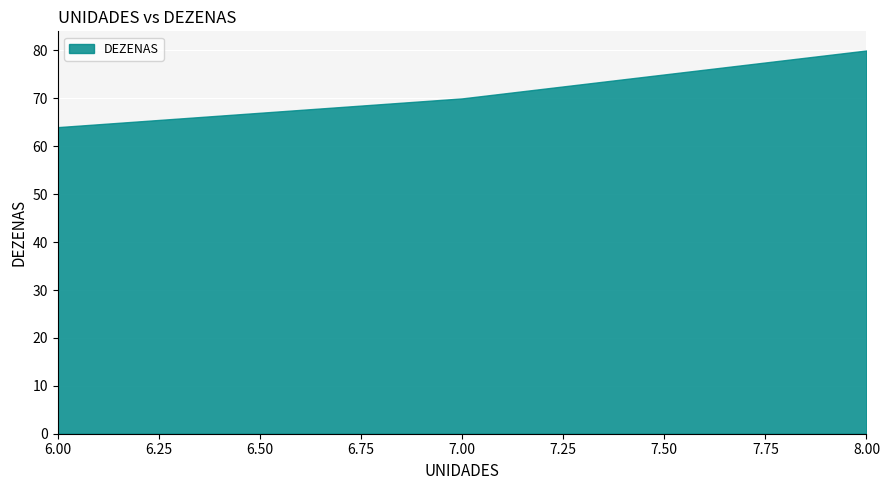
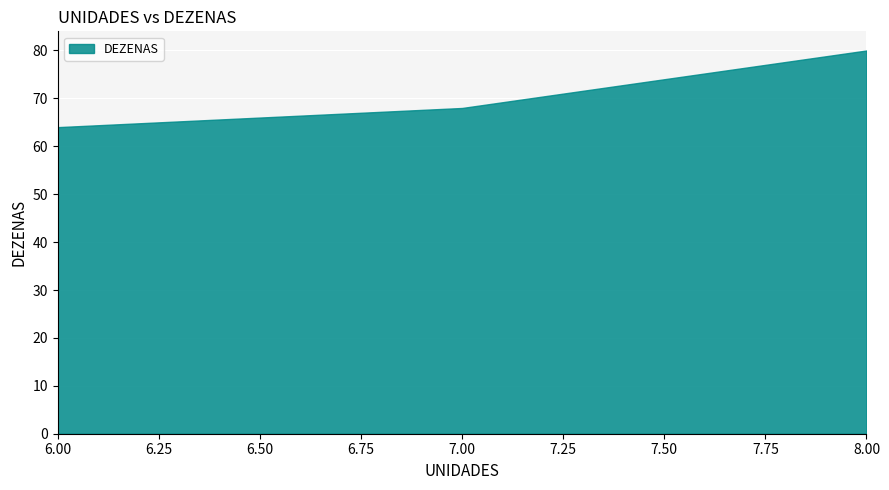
7.00: 70 -> 68
